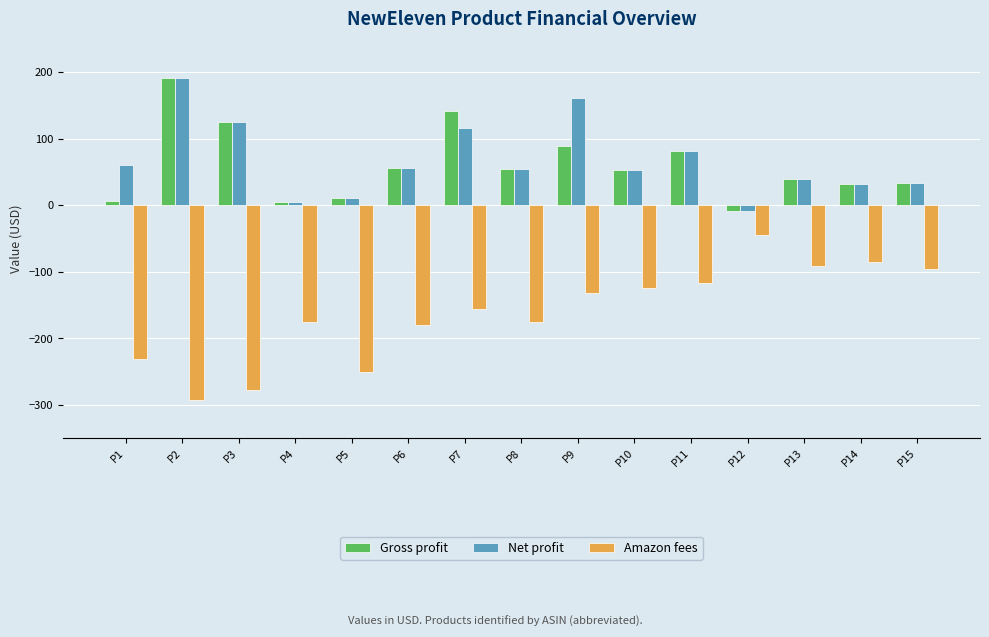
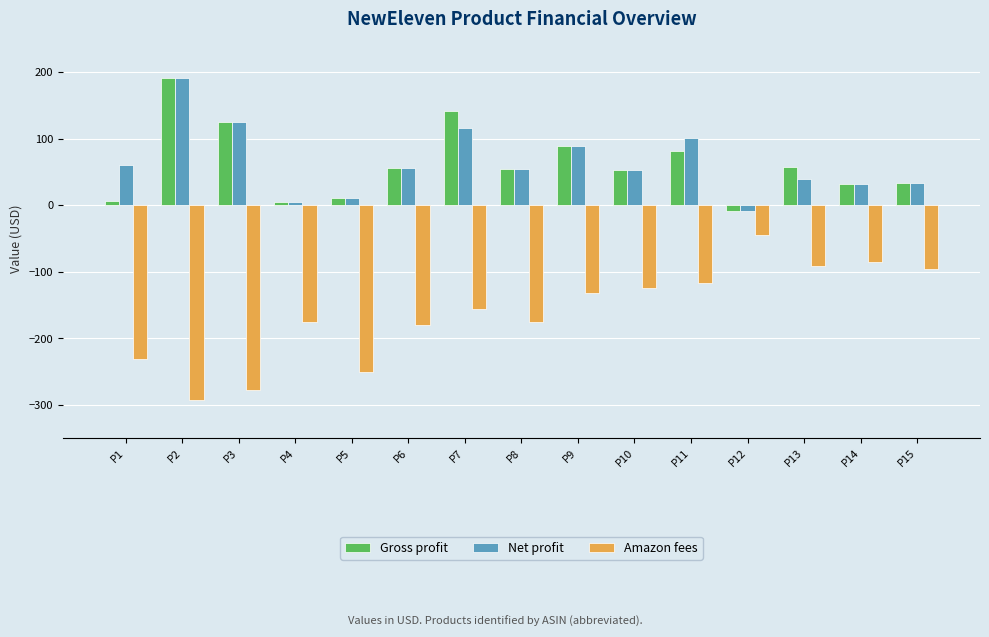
Net profit, P9: 160 -> 90
Net profit, P11: 80 -> 100
Gross profit, P13: 40 -> 60
